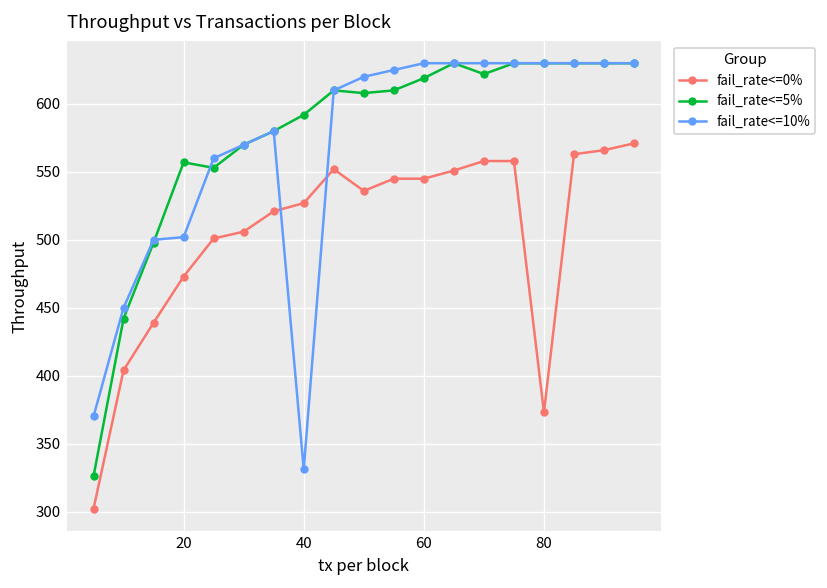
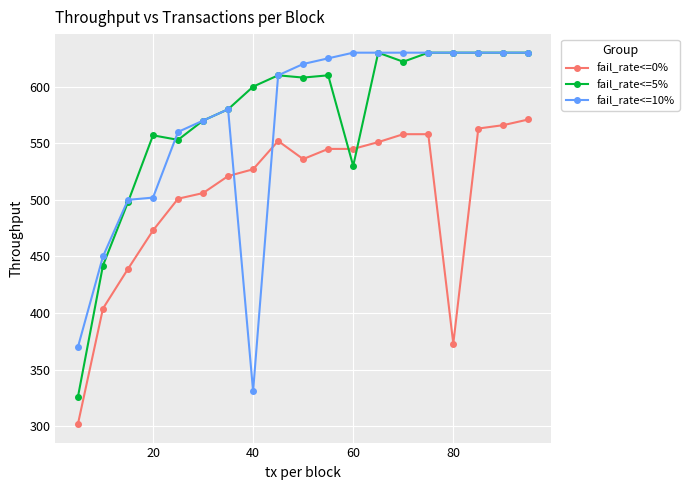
fail_rate<=5%, 40: 592 -> 600
fail_rate<=5%, 60: 619 -> 530
